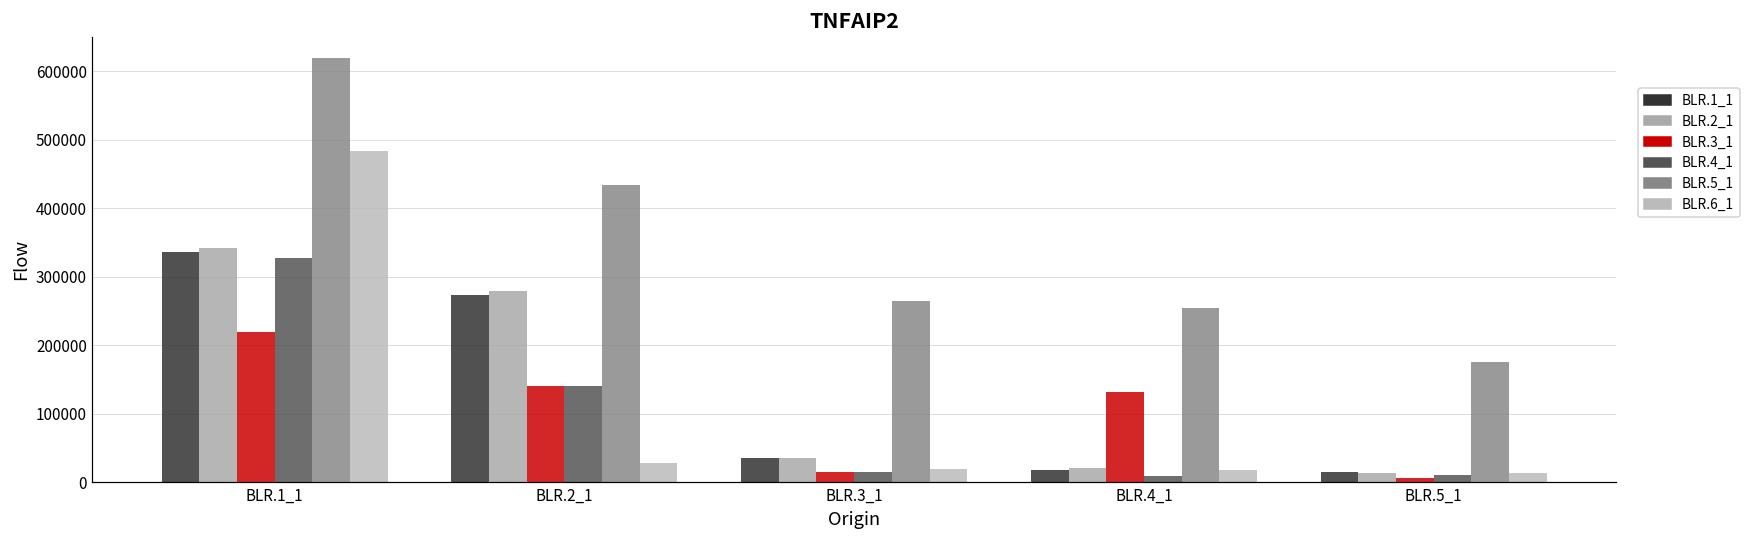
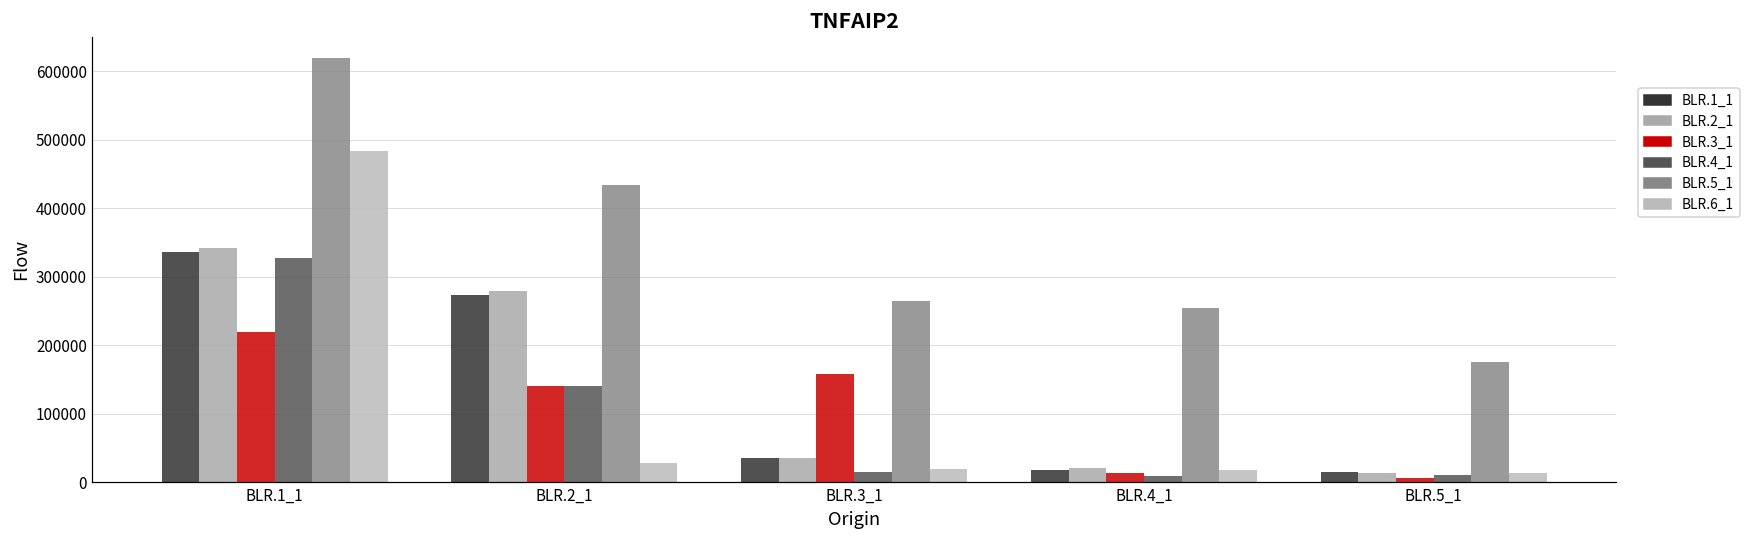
BLR.3_1, BLR.3_1: 20000 -> 160000
BLR.3_1, BLR.4_1: 130000 -> 10000
